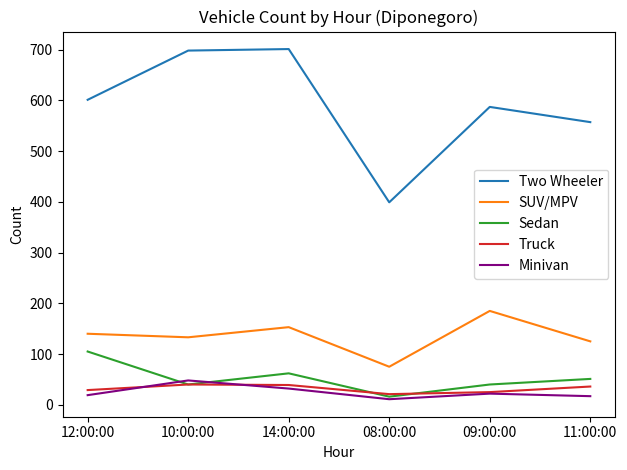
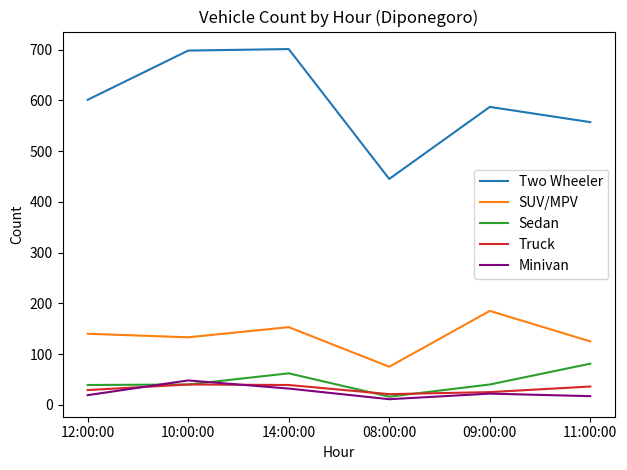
Sedan, 12:00:00: 110 -> 40
Two Wheeler, 08:00:00: 400 -> 450
Sedan, 11:00:00: 50 -> 80
